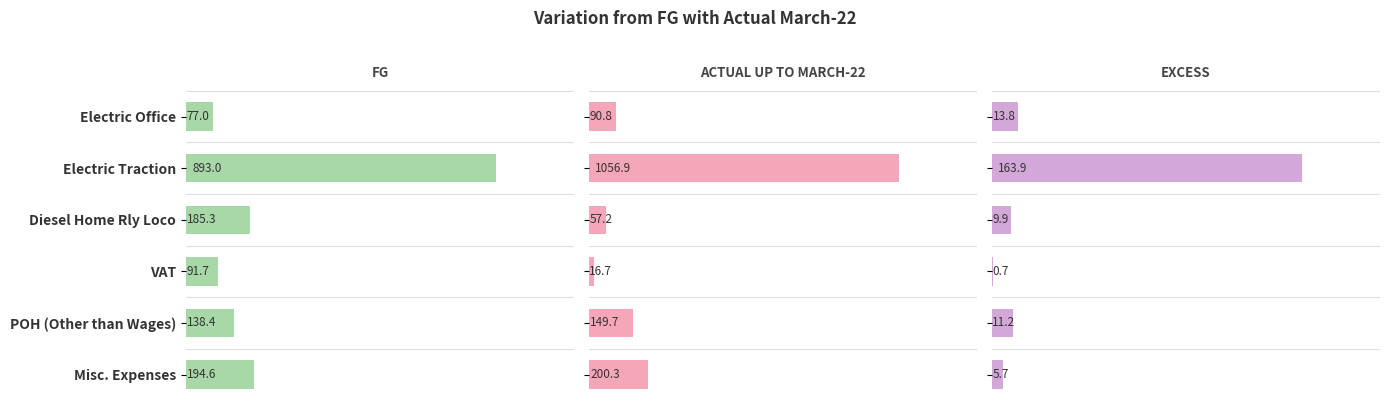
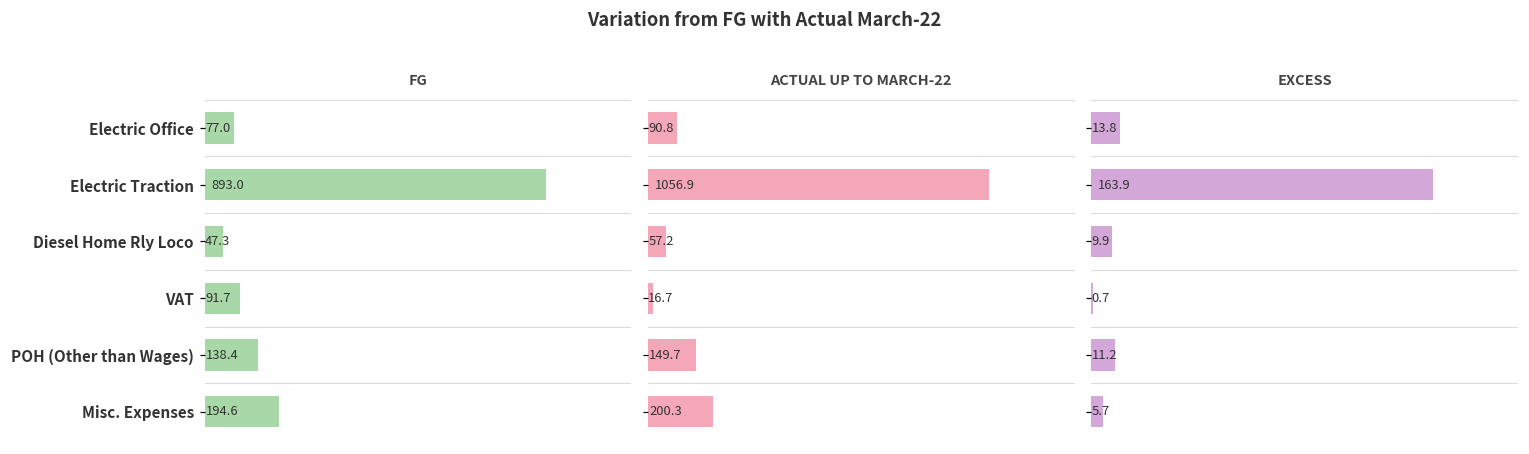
FG, Diesel Home Rly Loco: 185.3 -> 47.3
